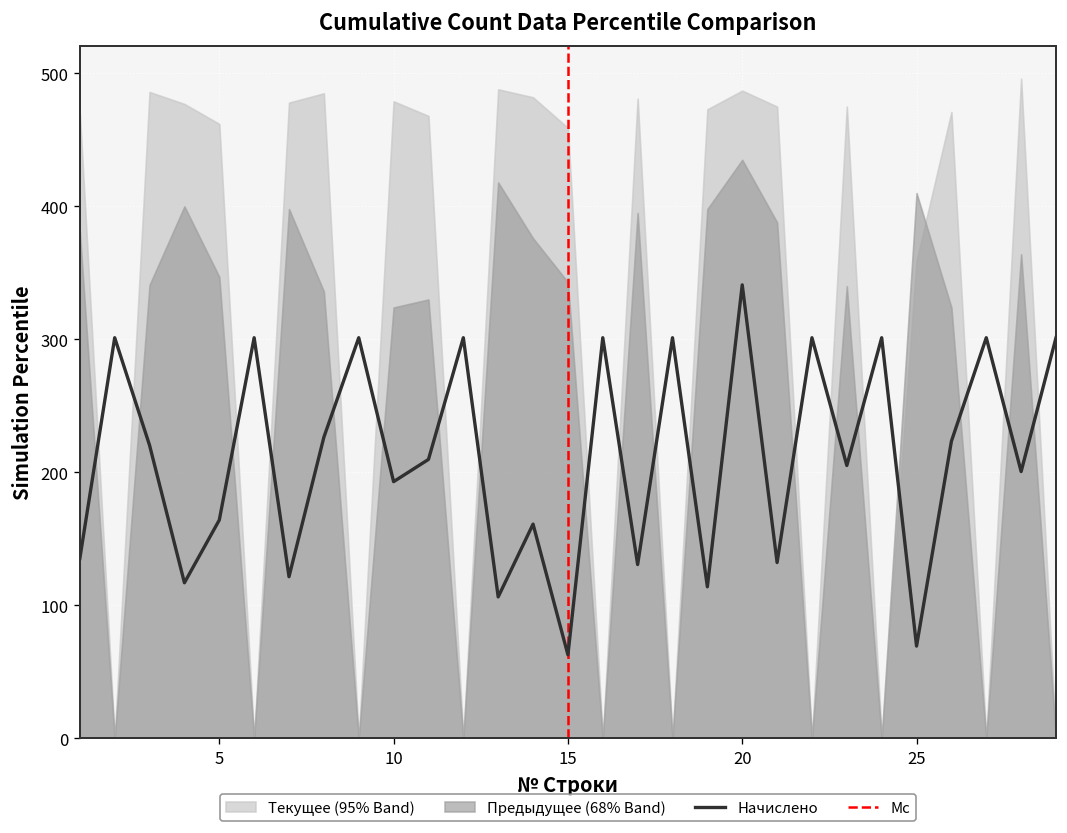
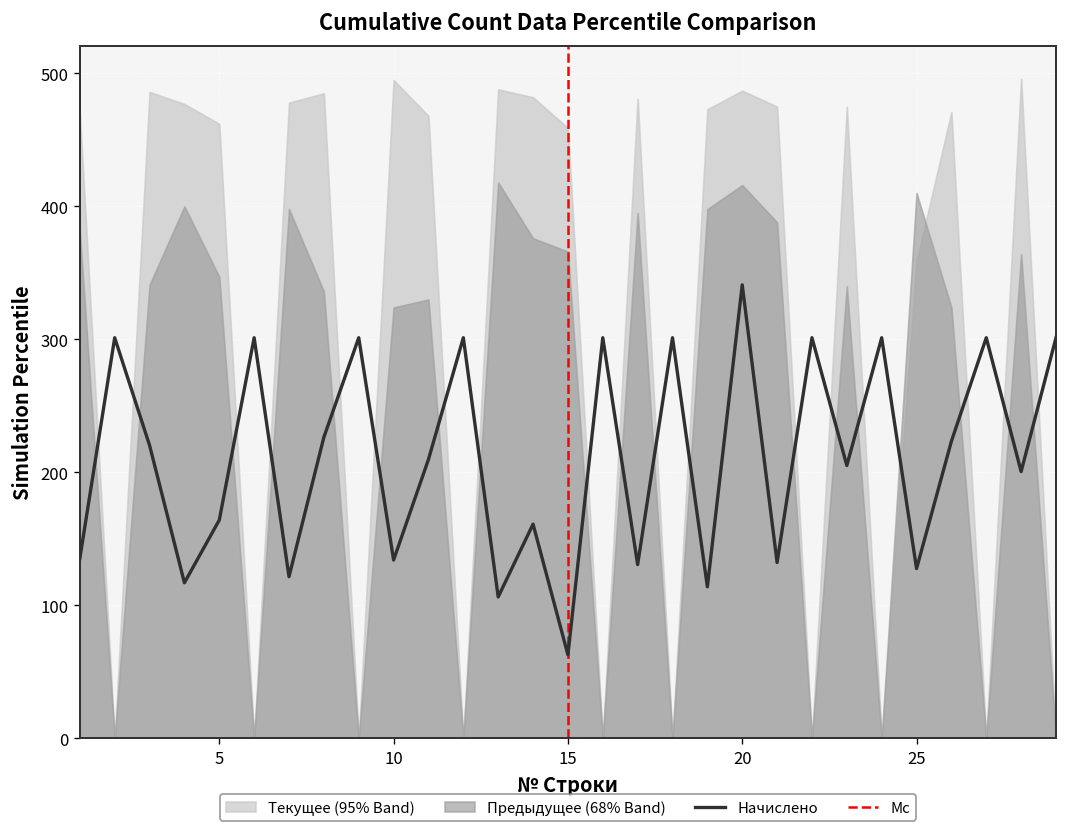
Начислено, 10: 193 -> 134
Текущее (95% Band), 10: 479 -> 495
Предыдущее (68% Band), 15: 343 -> 366
Предыдущее (68% Band), 20: 435 -> 416
Начислено, 25: 69 -> 128
